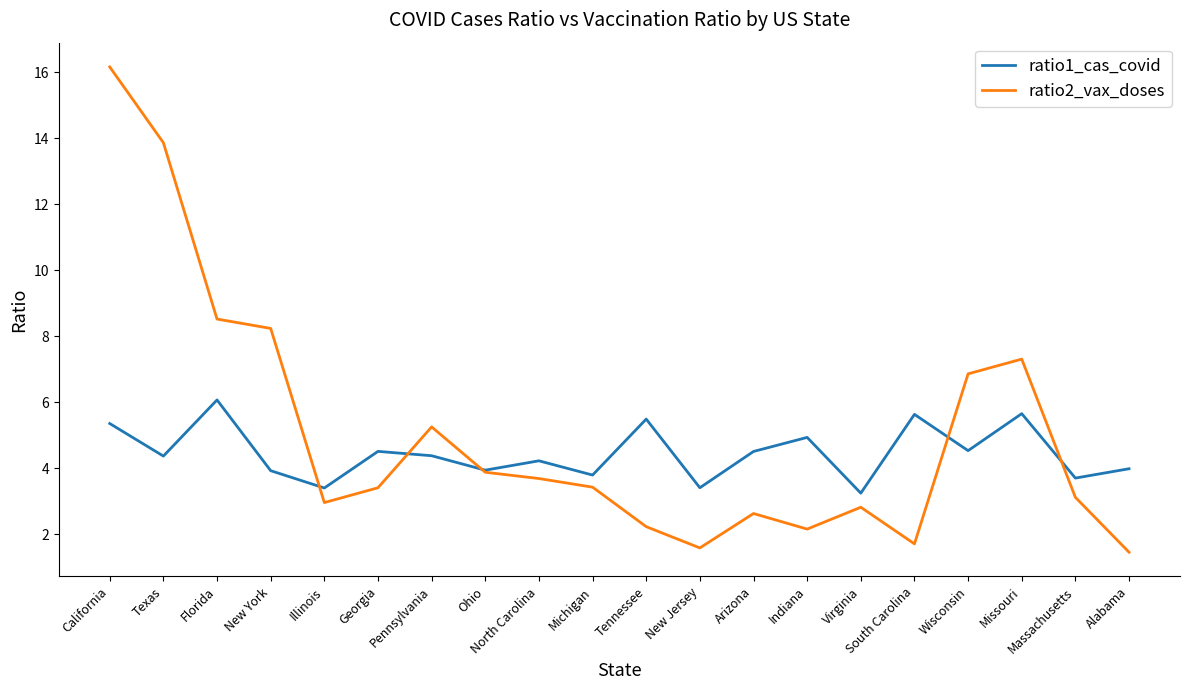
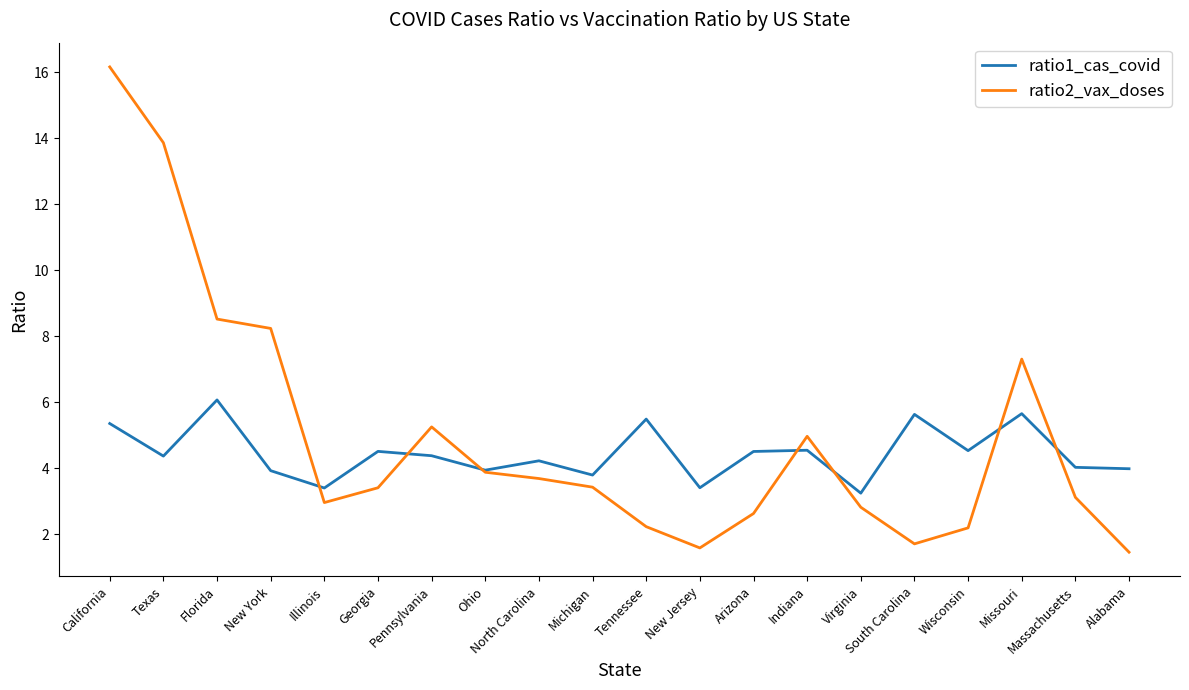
ratio1_cas_covid, Indiana: 4.9 -> 4.5
ratio2_vax_doses, Indiana: 2.2 -> 5.0
ratio2_vax_doses, Wisconsin: 6.9 -> 2.2
ratio1_cas_covid, Massachusetts: 3.7 -> 4.0
